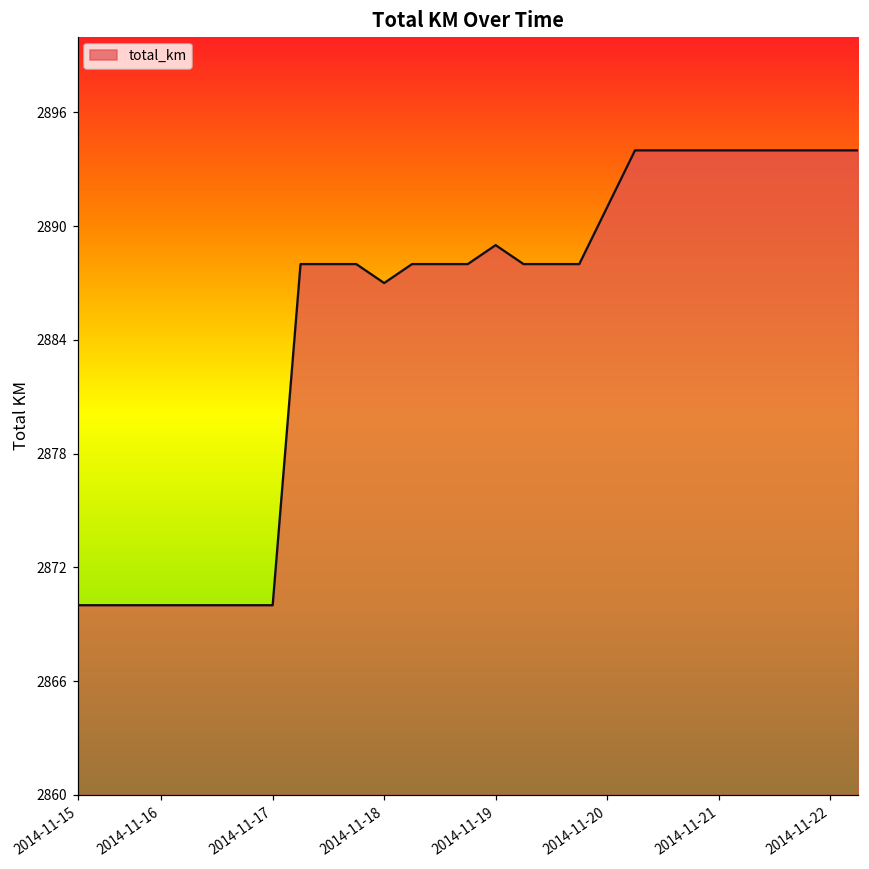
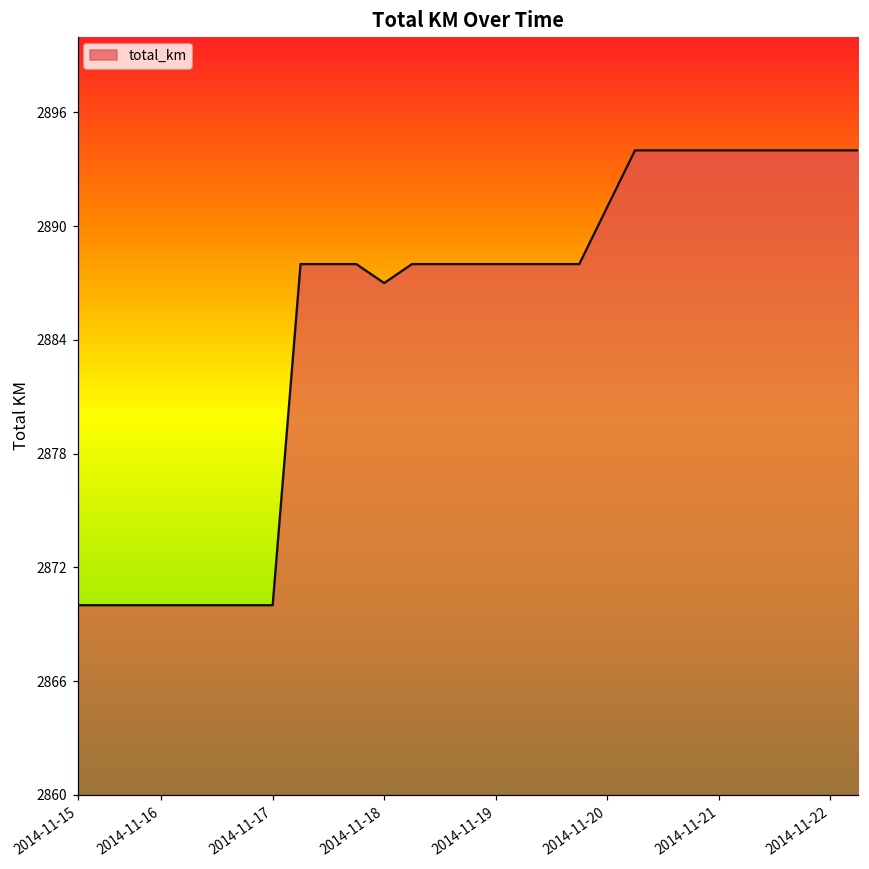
2014-11-19: 2889 -> 2888
